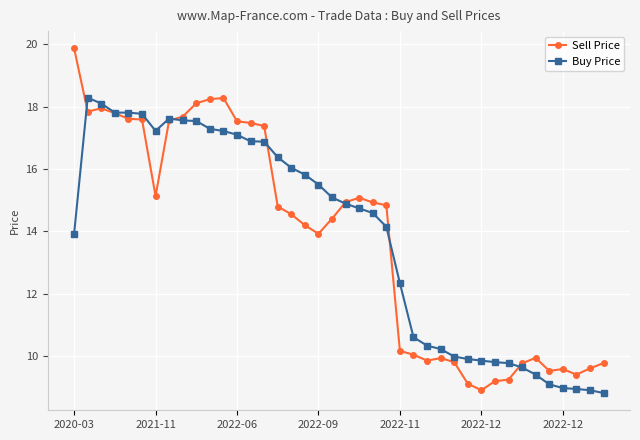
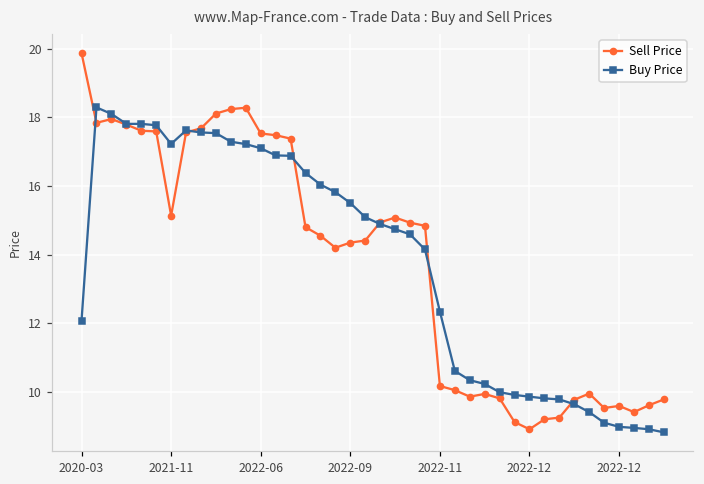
Buy Price, 2020-03: 13.9 -> 12.1
Sell Price, 2022-09: 13.9 -> 14.4
